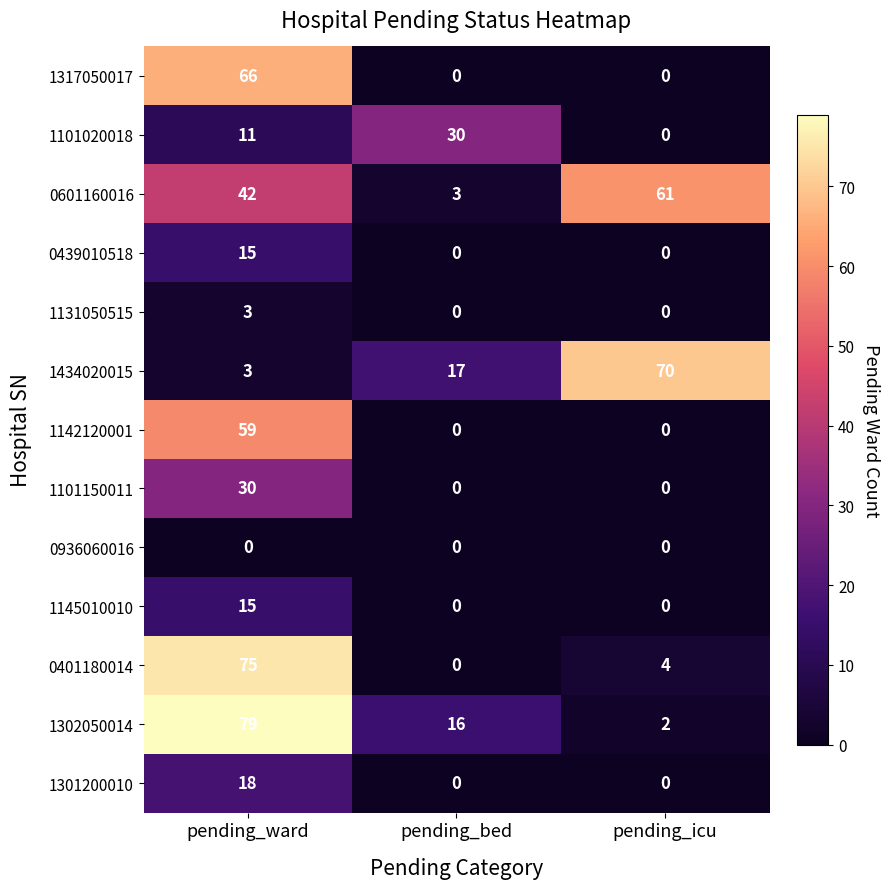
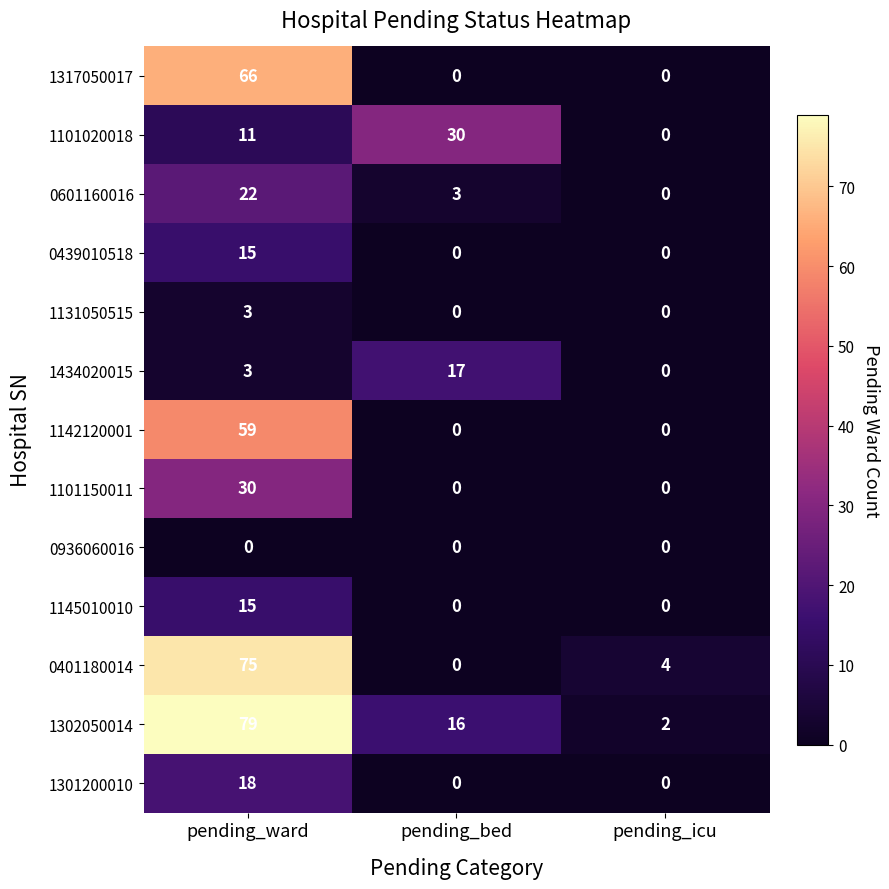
0601160016, pending_ward: 42 -> 22
0601160016, pending_icu: 61 -> 0
1434020015, pending_icu: 70 -> 0
